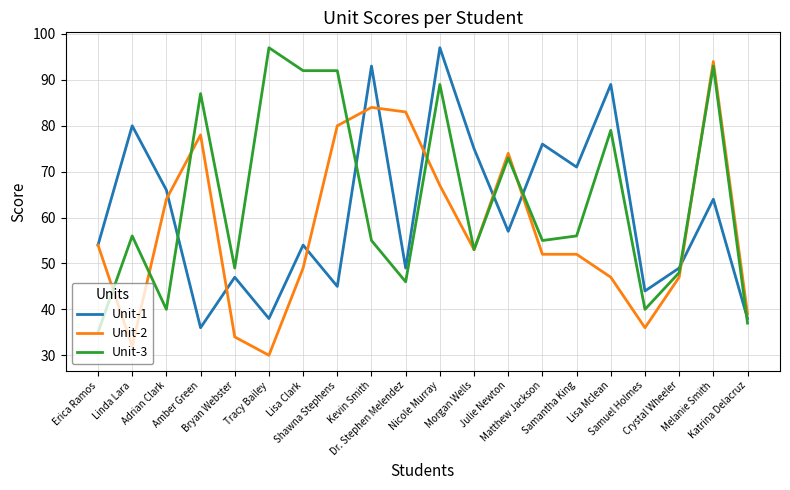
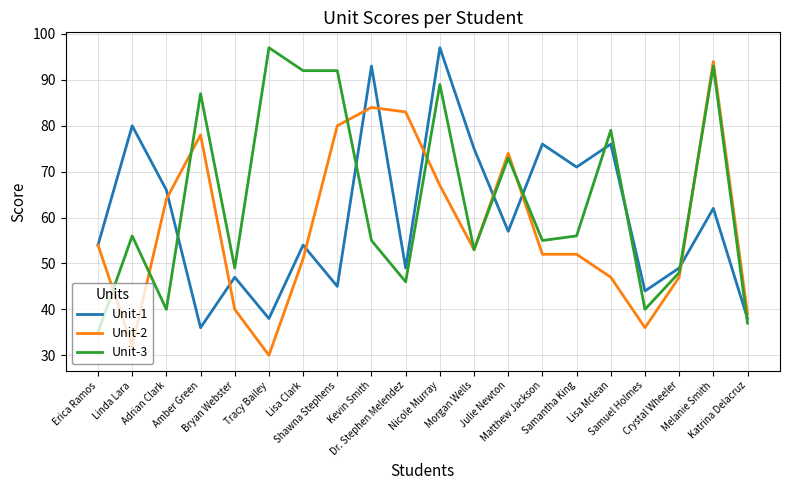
Unit-2, Bryan Webster: 34 -> 40
Unit-2, Lisa Clark: 49 -> 51
Unit-1, Lisa Mclean: 89 -> 76
Unit-1, Melanie Smith: 64 -> 62
